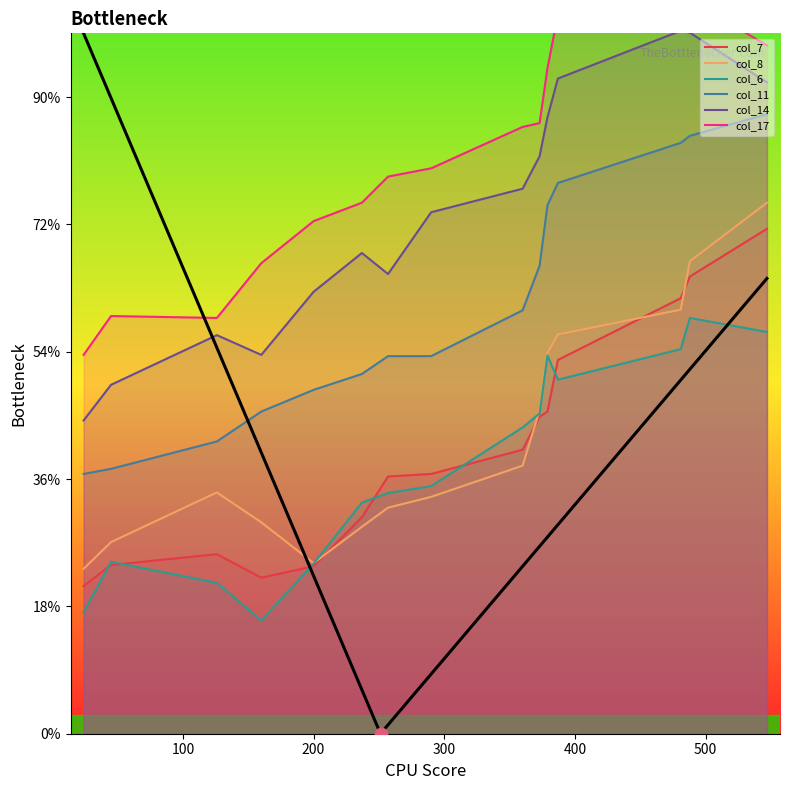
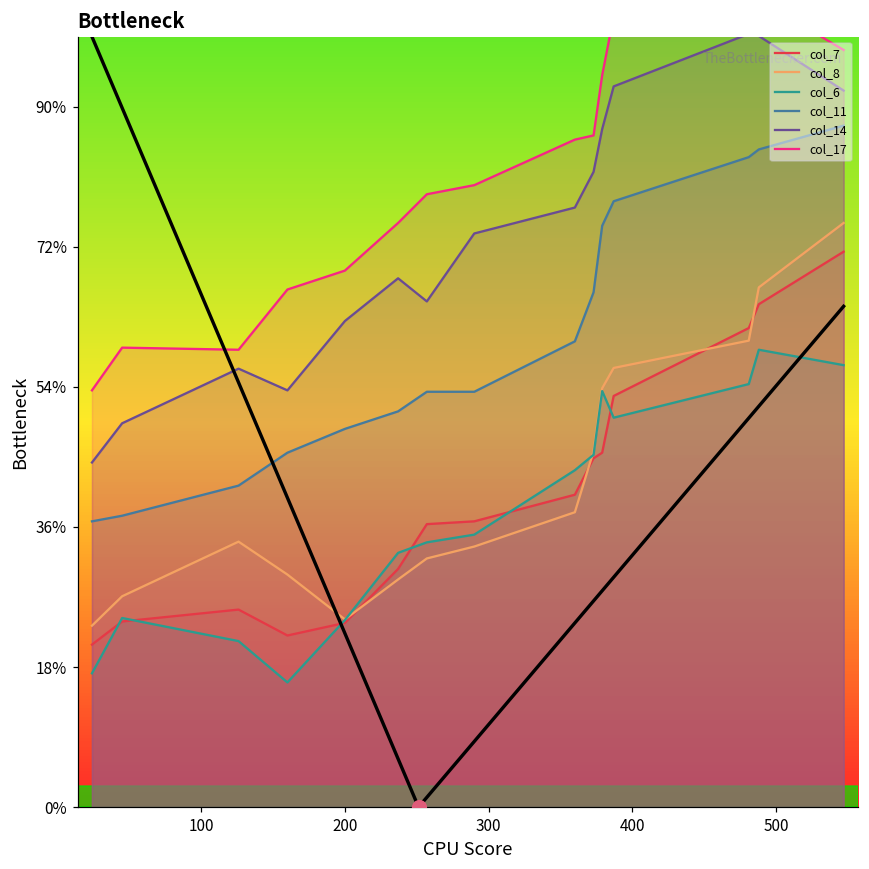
col_17, 200: 72% -> 69%
